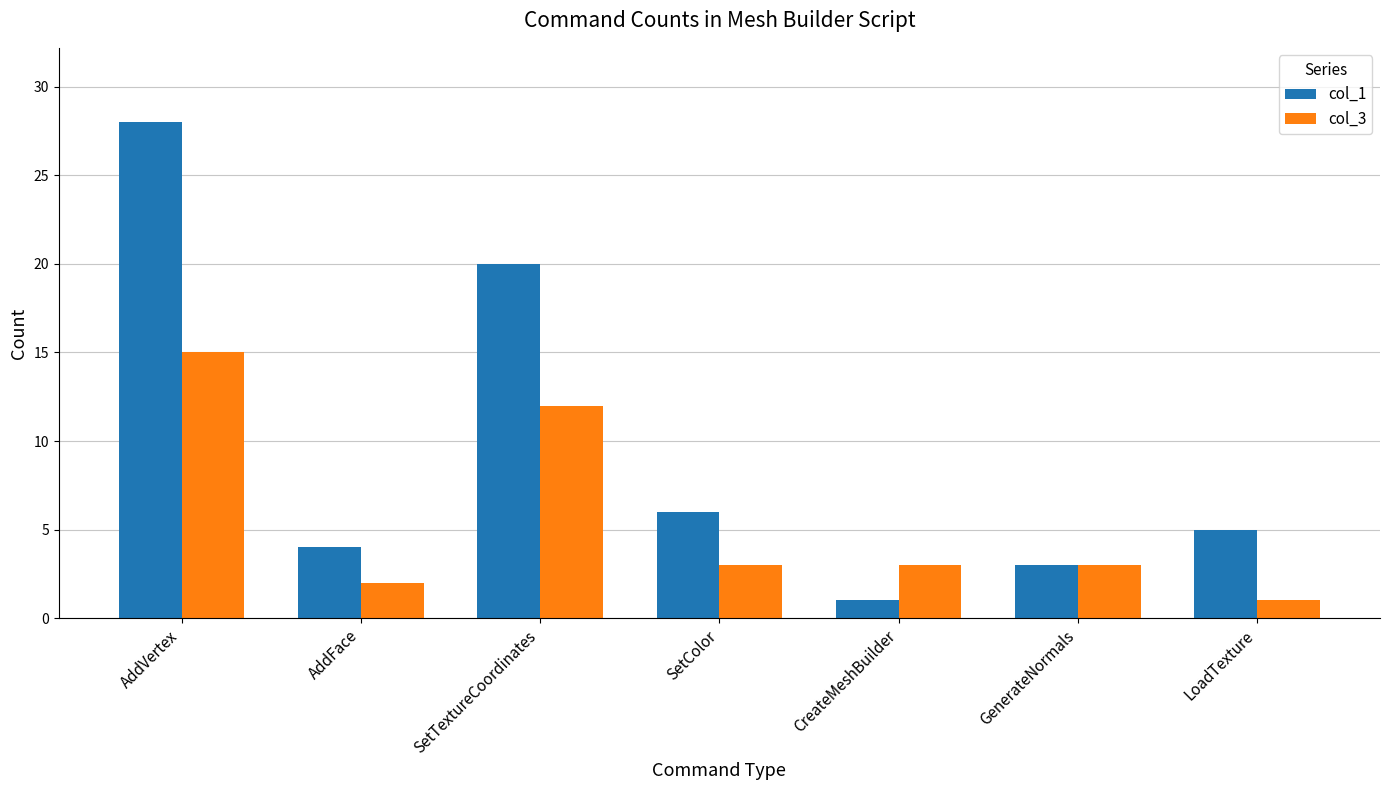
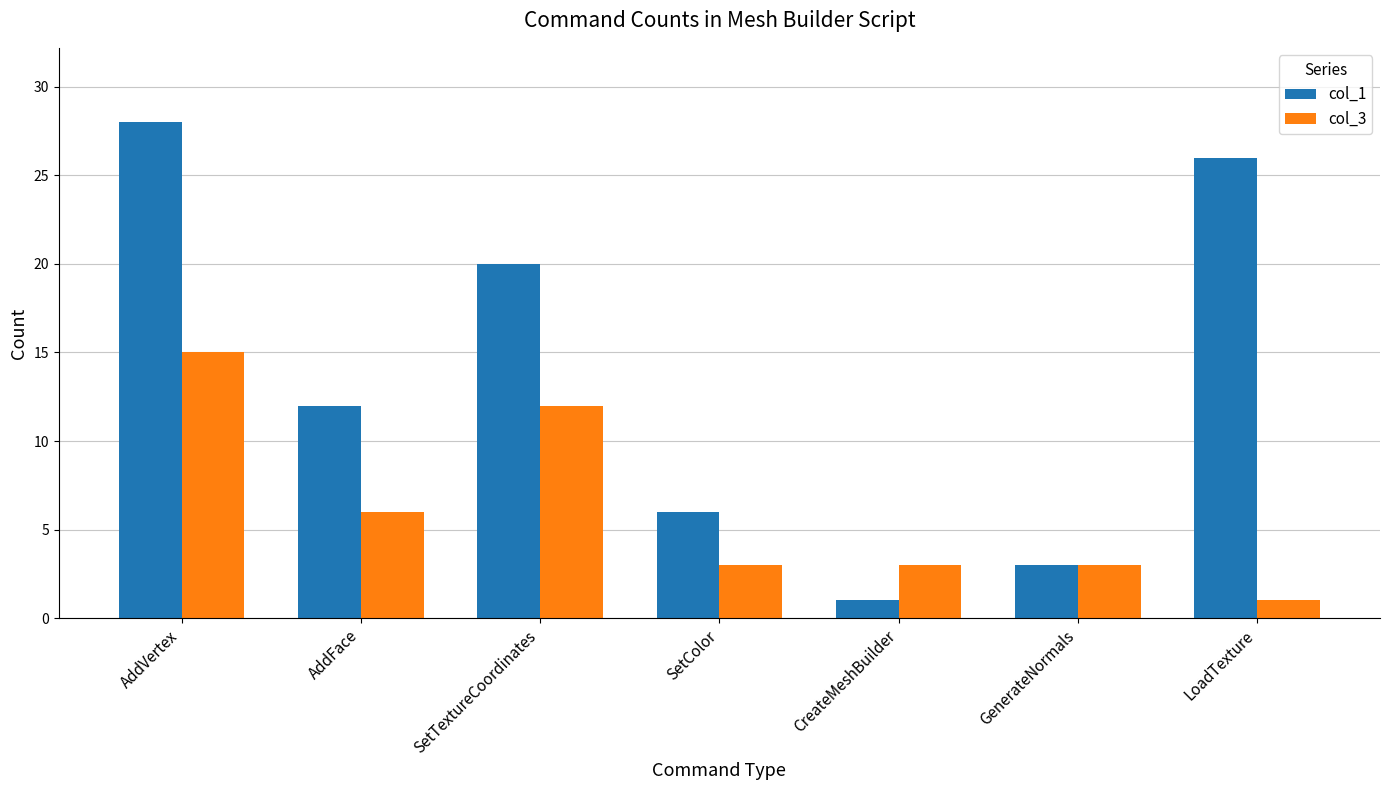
col_1, AddFace: 4 -> 12
col_3, AddFace: 2 -> 6
col_1, LoadTexture: 5 -> 26
